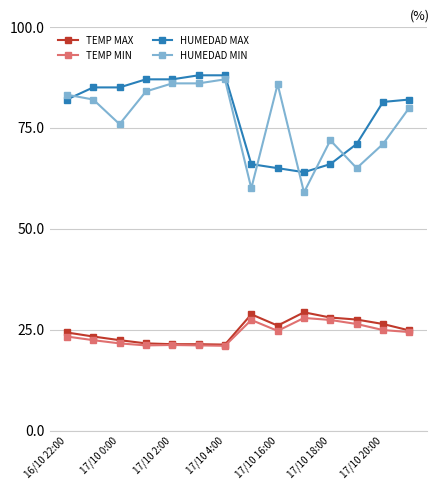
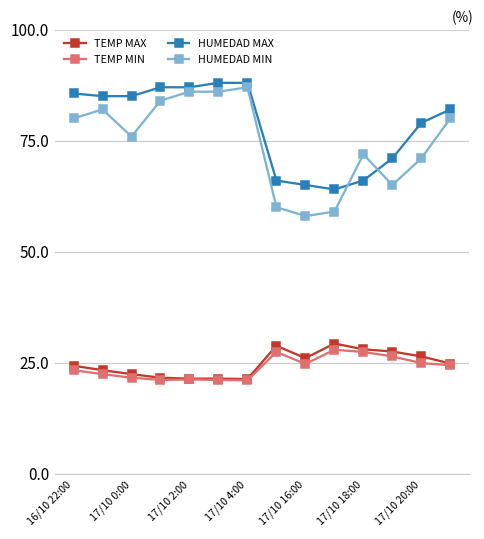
HUMEDAD MAX, 16/10 22:00: 82 -> 86
HUMEDAD MIN, 16/10 22:00: 83 -> 80
HUMEDAD MIN, 17/10 16:00: 86 -> 58
HUMEDAD MAX, 17/10 20:00: 81 -> 79
